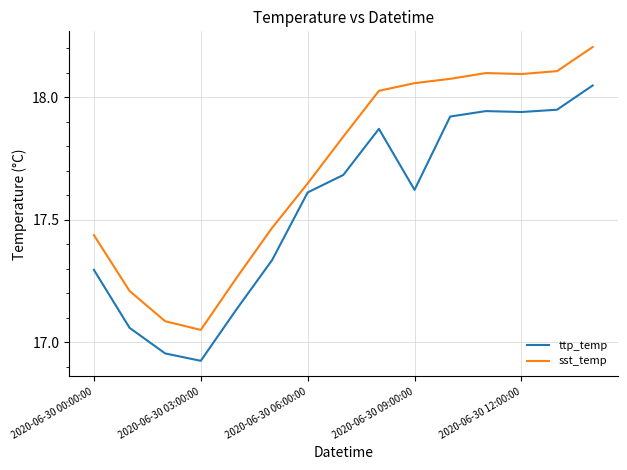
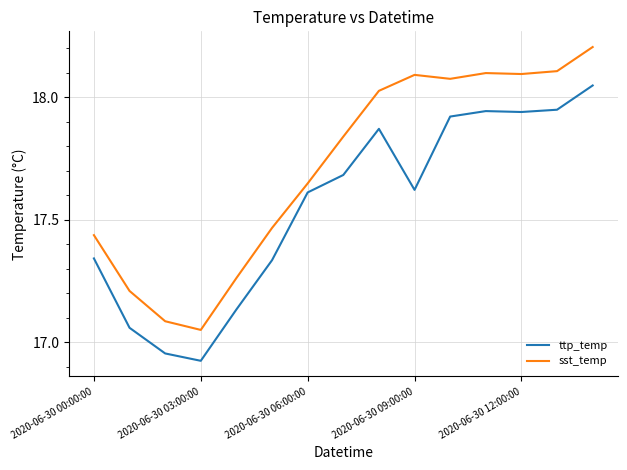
ttp_temp, 2020-06-30 00:00:00: 17.30 -> 17.34
sst_temp, 2020-06-30 09:00:00: 18.06 -> 18.09
